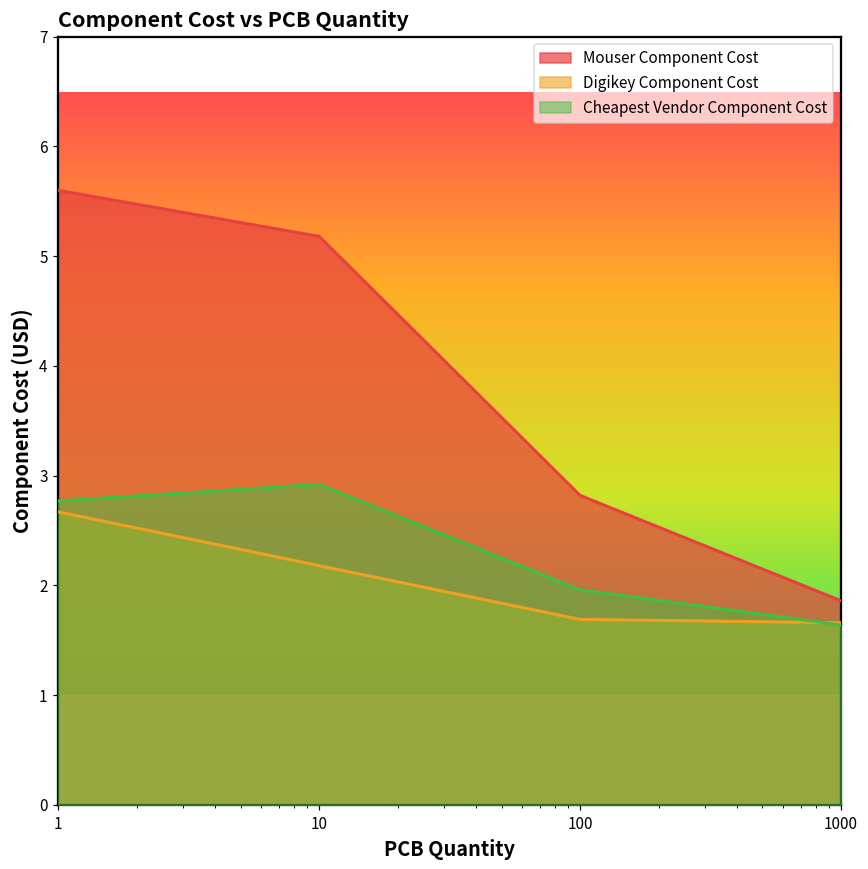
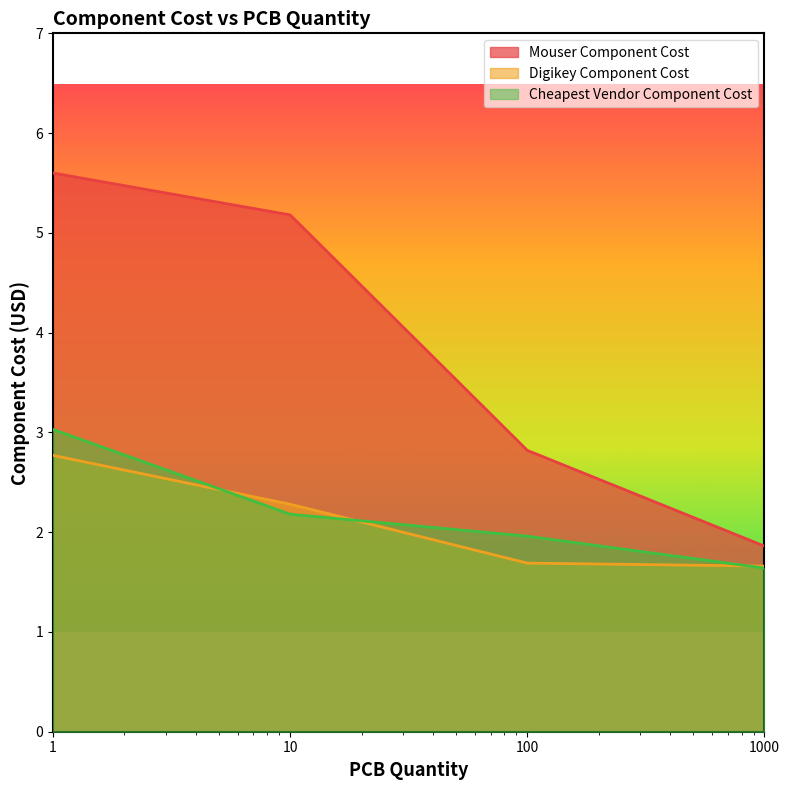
Digikey Component Cost, 1: 2.7 -> 2.8
Cheapest Vendor Component Cost, 1: 2.8 -> 3.0
Digikey Component Cost, 10: 2.2 -> 2.3
Cheapest Vendor Component Cost, 10: 2.9 -> 2.2
